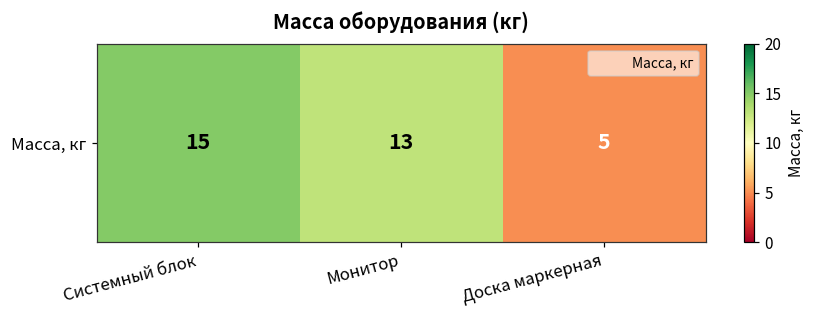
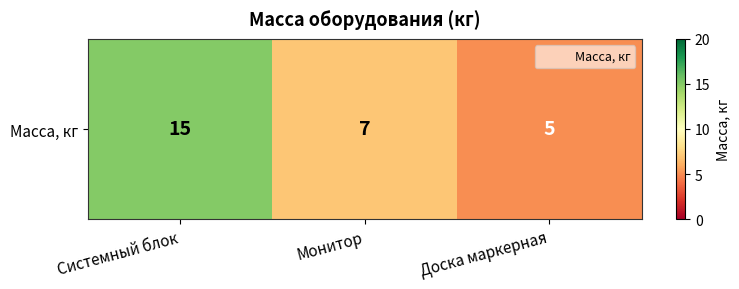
Масса, кг, Монитор: 13 -> 7
